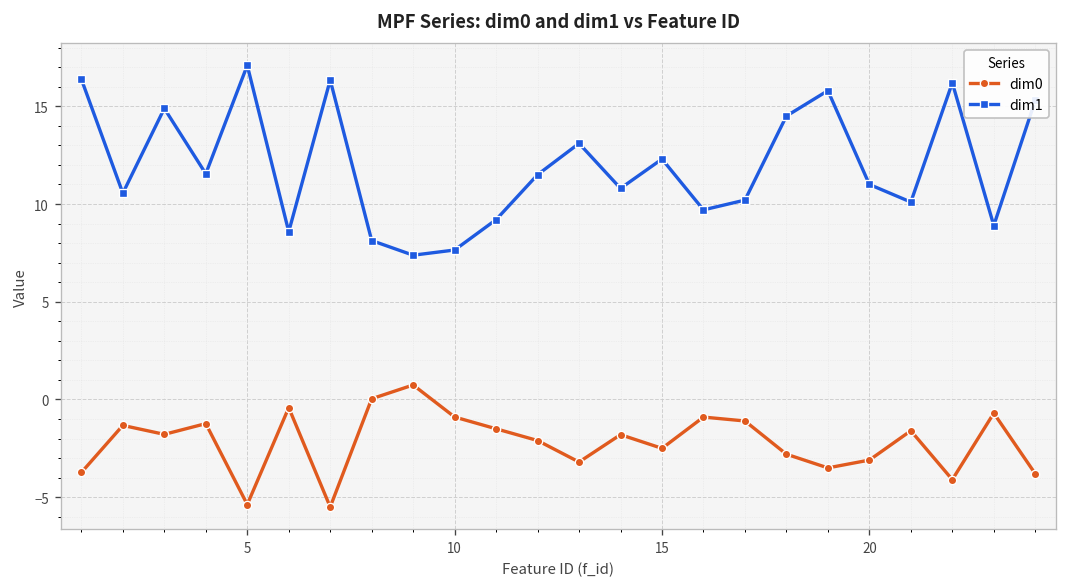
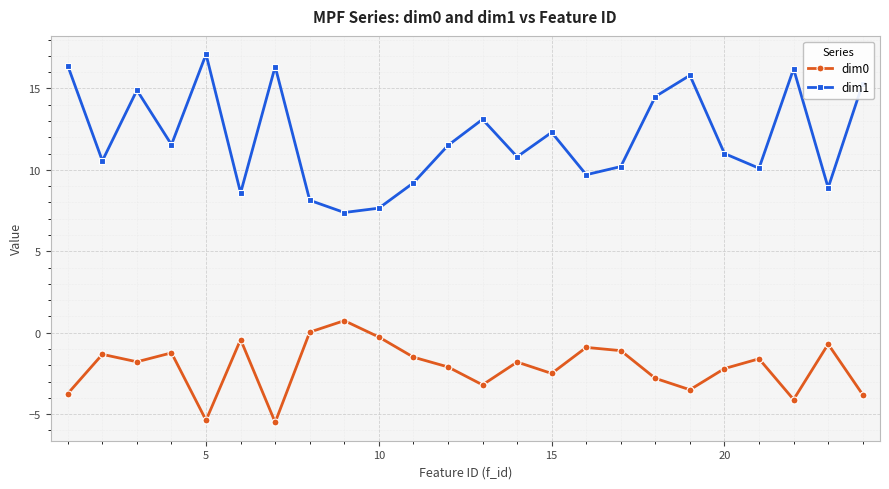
dim0, 10: -0.9 -> -0.3
dim0, 20: -3.1 -> -2.2
